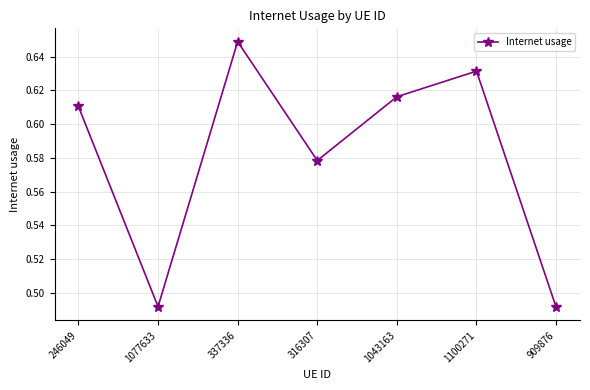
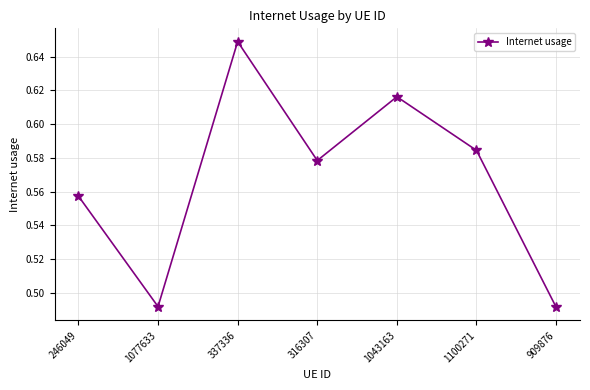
246049: 0.610 -> 0.557
1100271: 0.631 -> 0.584
